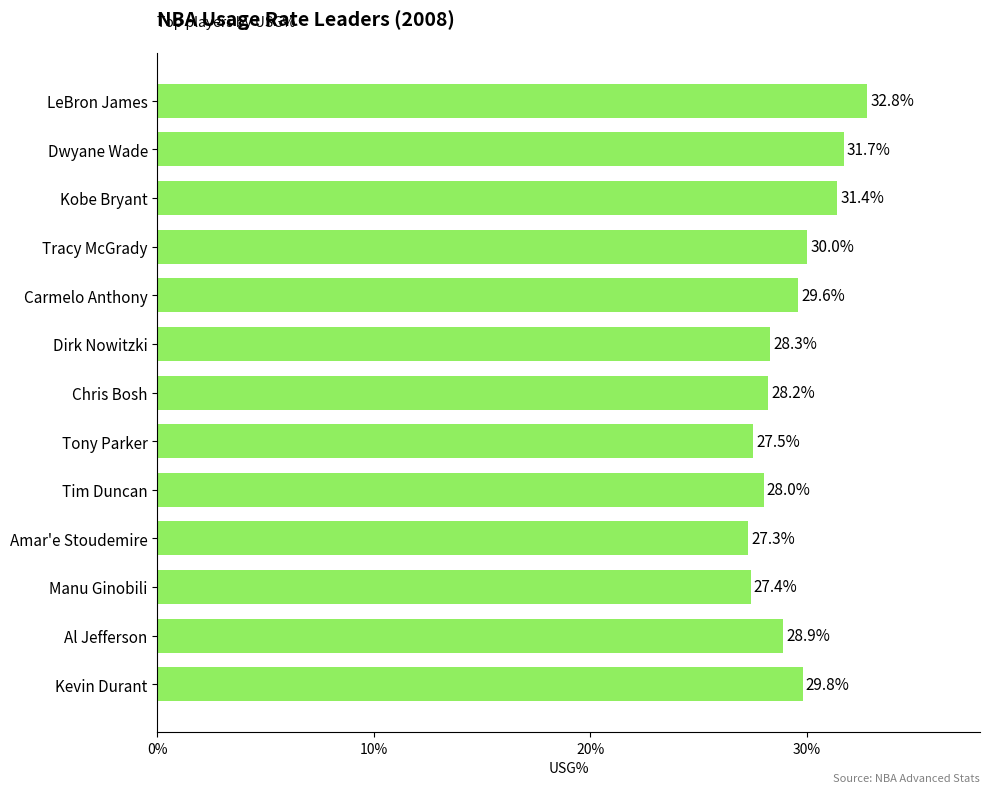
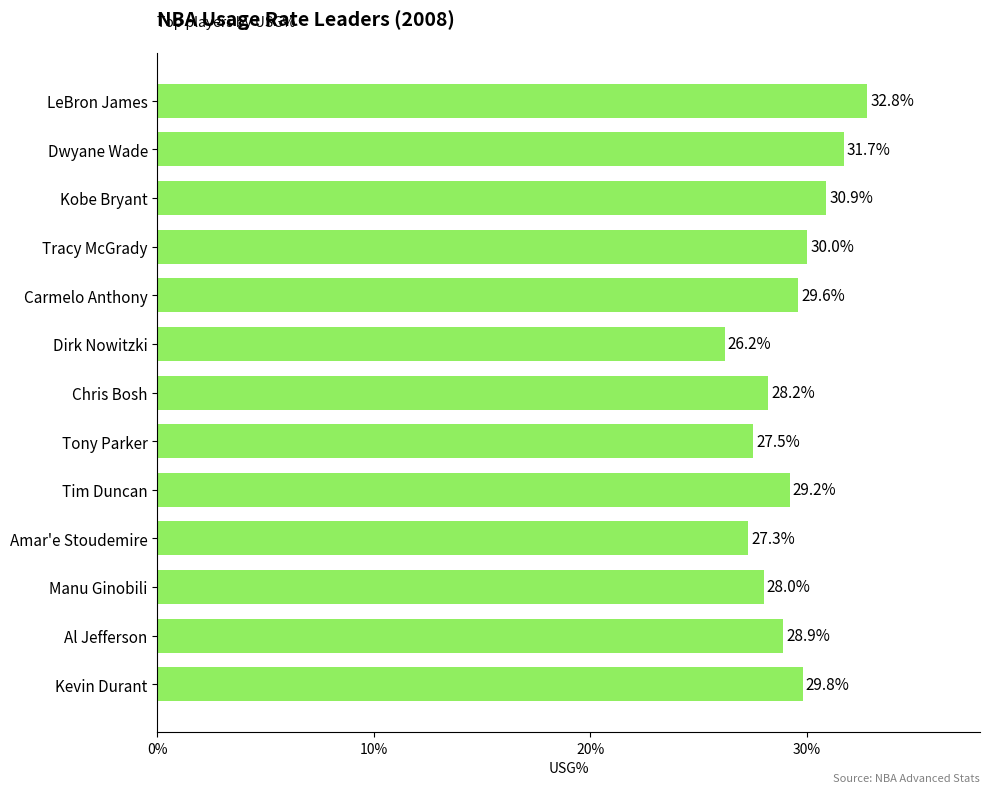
Kobe Bryant: 31.4% -> 30.9%
Dirk Nowitzki: 28.3% -> 26.2%
Tim Duncan: 28.0% -> 29.2%
Manu Ginobili: 27.4% -> 28.0%
